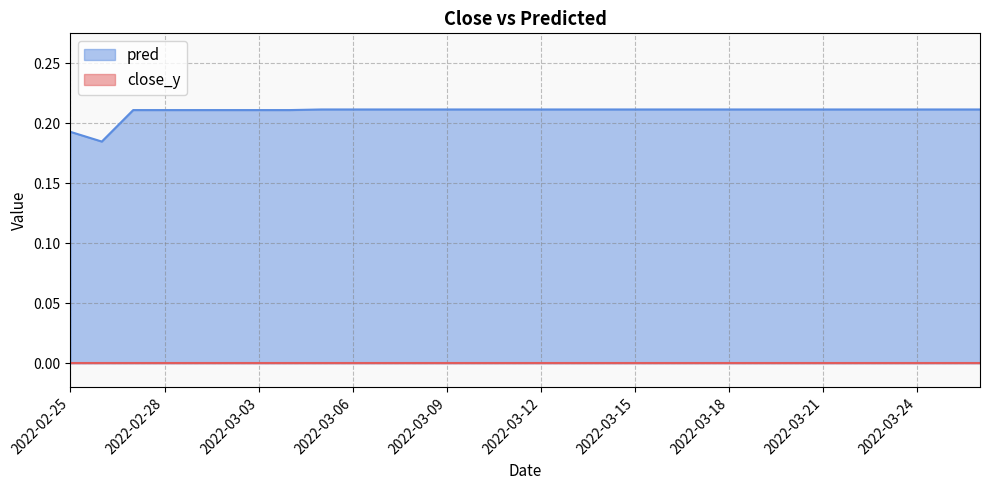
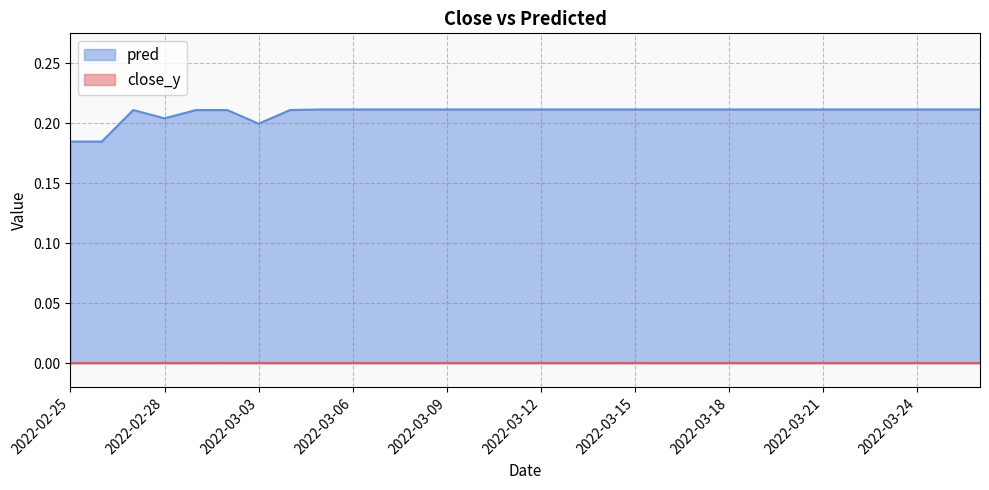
pred, 2022-02-25: 0.193 -> 0.185
pred, 2022-02-28: 0.211 -> 0.204
pred, 2022-03-03: 0.211 -> 0.200
